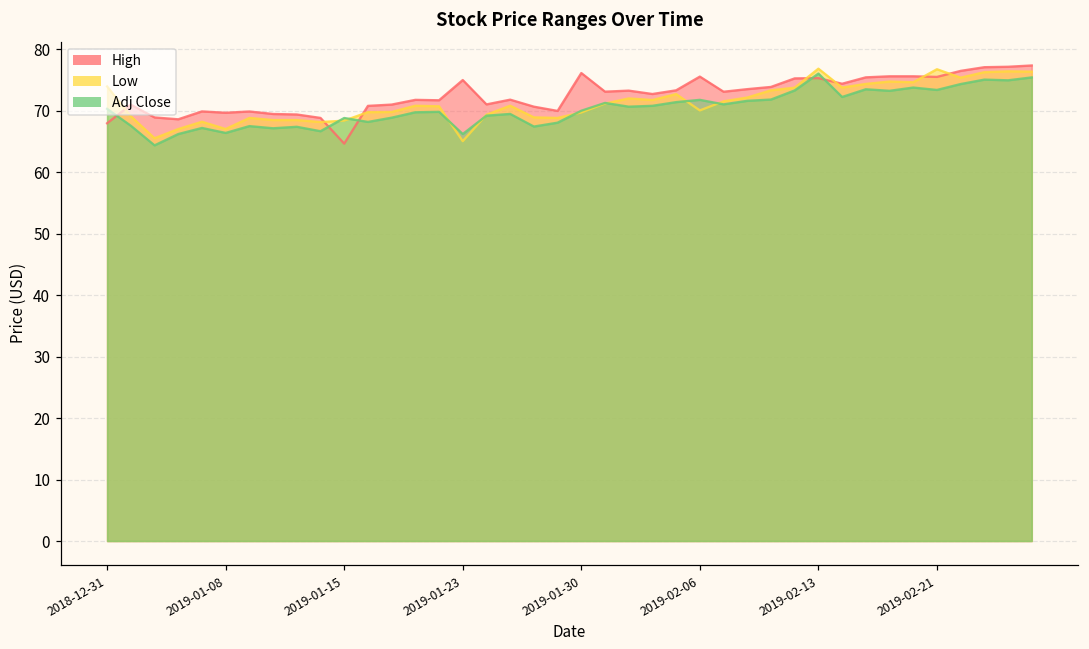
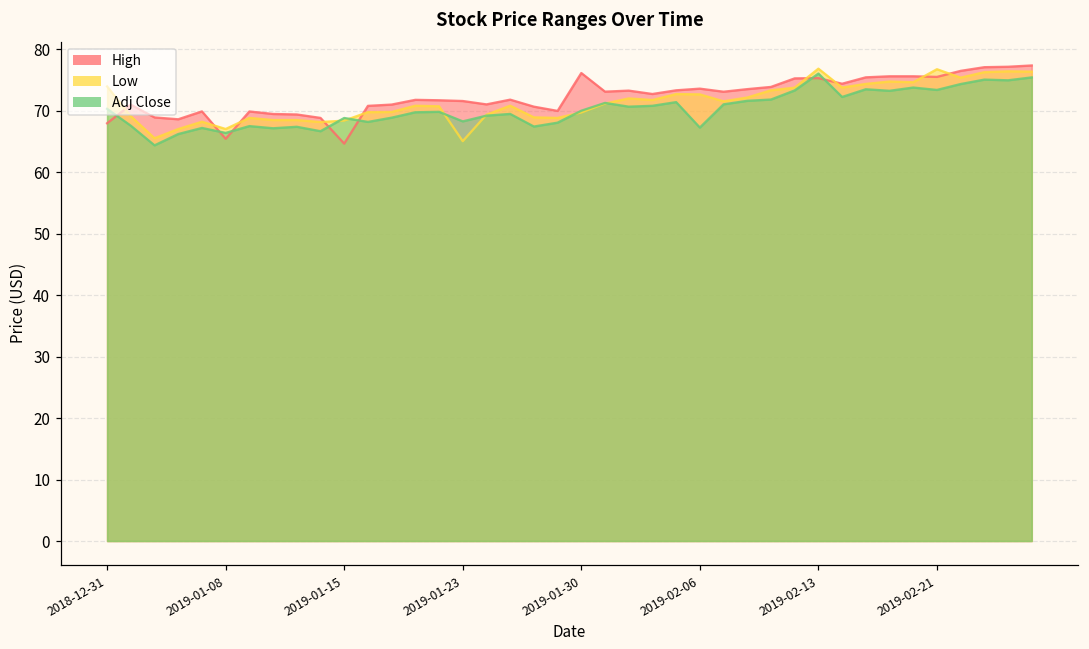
High, 2019-01-08: 70 -> 65
High, 2019-01-23: 75 -> 72
Adj Close, 2019-01-23: 66 -> 68
High, 2019-02-06: 76 -> 74
Low, 2019-02-06: 70 -> 73
Adj Close, 2019-02-06: 72 -> 67
